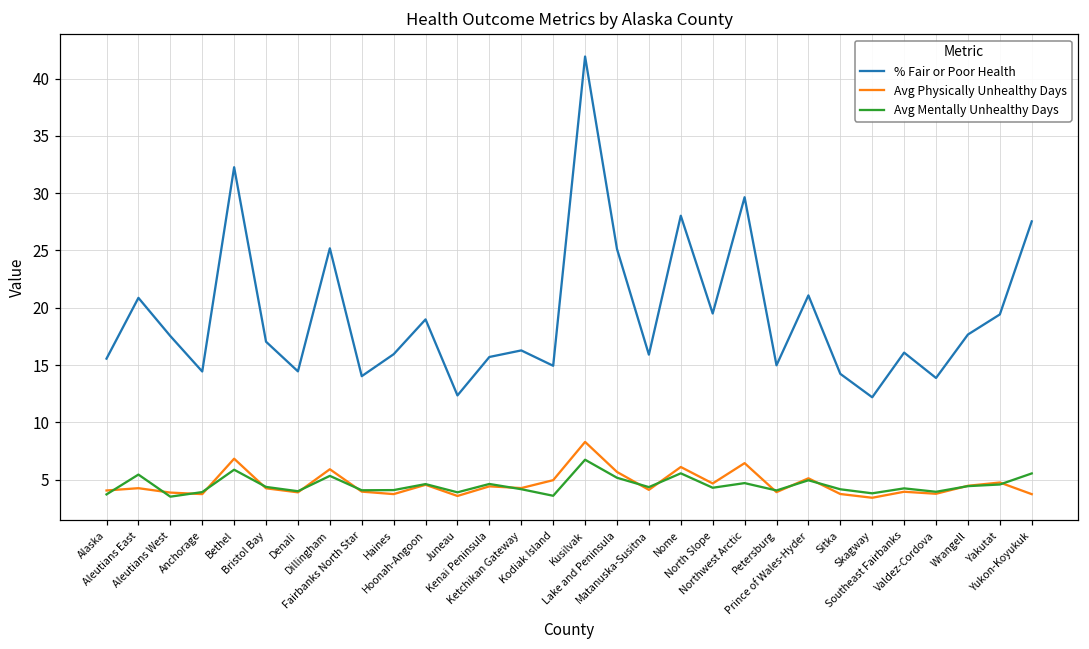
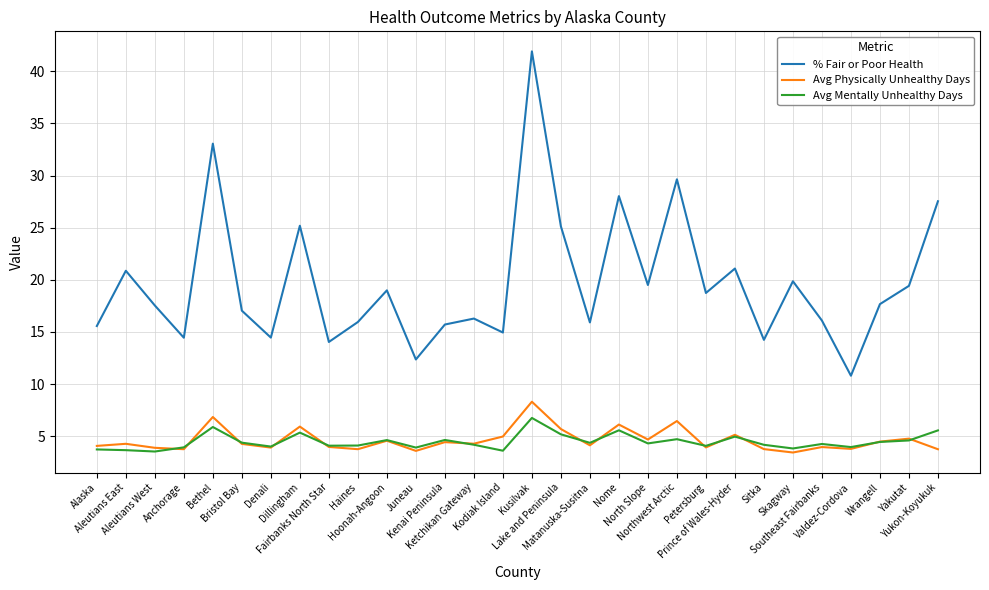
Avg Mentally Unhealthy Days, Aleutians East: 5.5 -> 3.7
% Fair or Poor Health, Bethel: 32.3 -> 33.1
% Fair or Poor Health, Petersburg: 15.0 -> 18.7
% Fair or Poor Health, Skagway: 12.2 -> 19.9
% Fair or Poor Health, Valdez-Cordova: 13.9 -> 10.8
